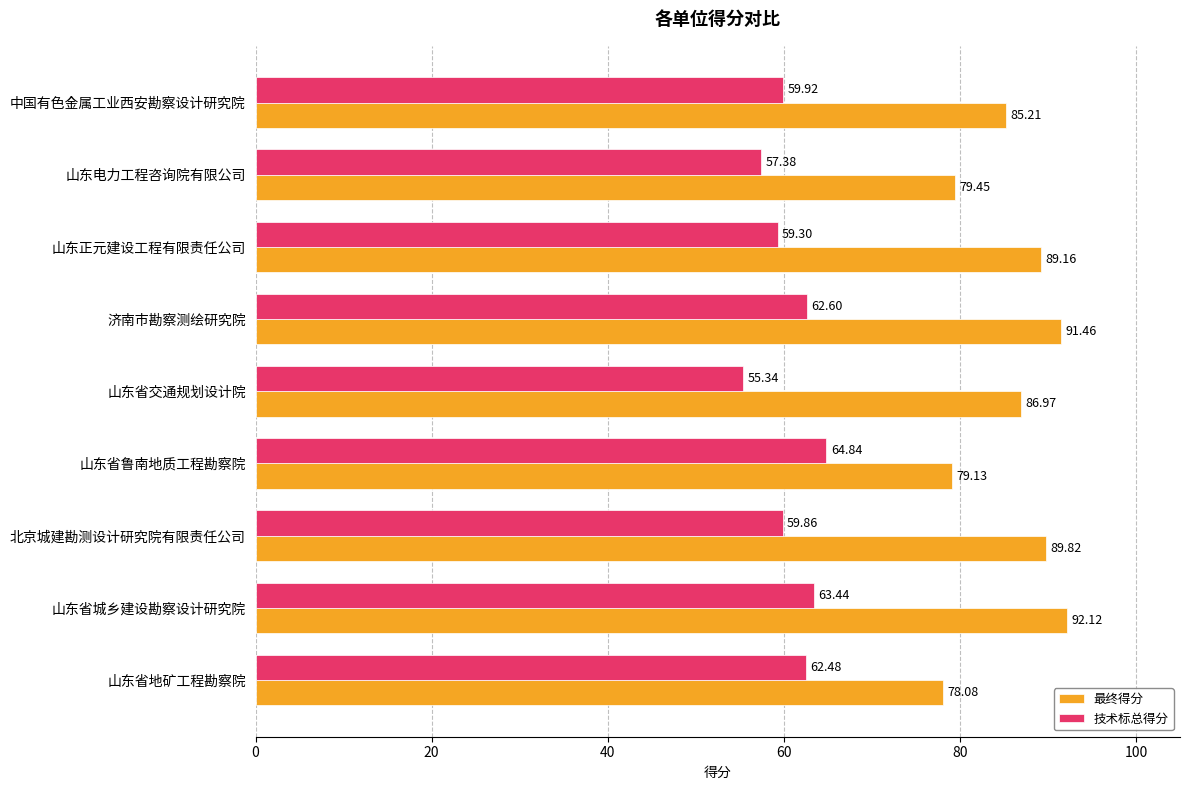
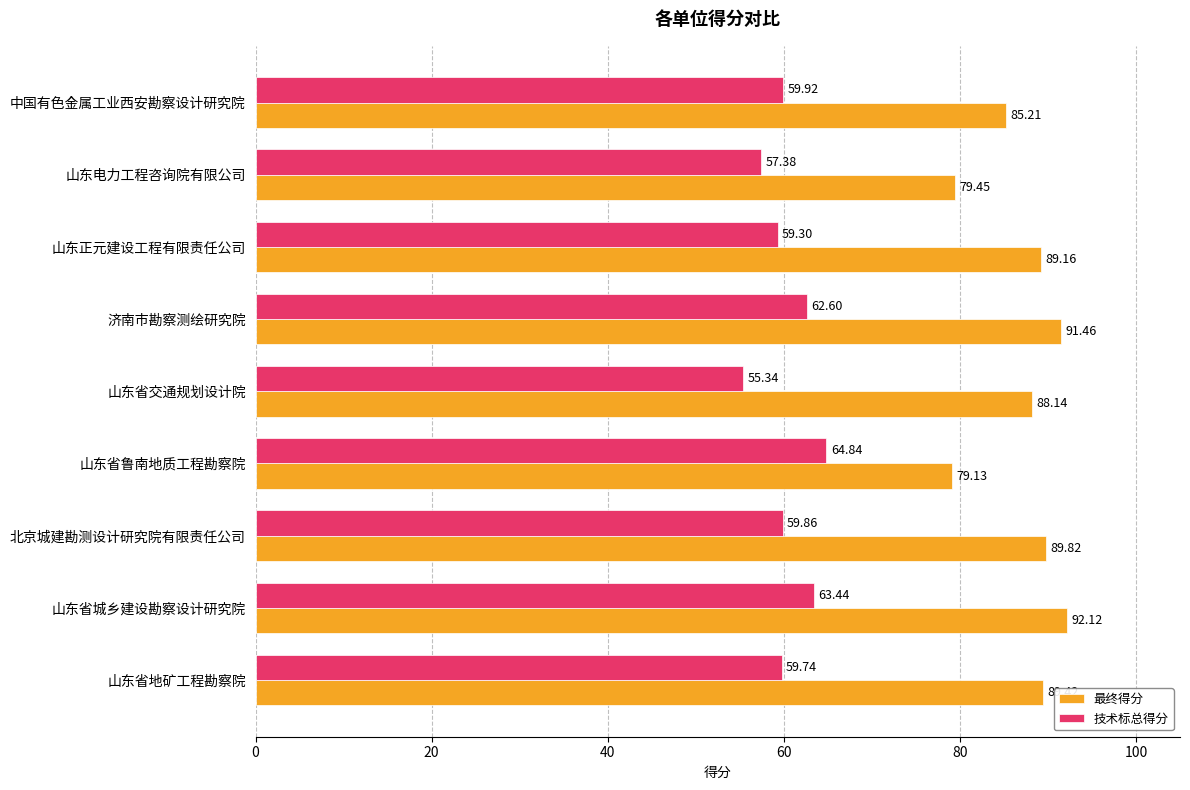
最终得分, 山东省交通规划设计院: 86.97 -> 88.14
技术标总得分, 山东省地矿工程勘察院: 62.48 -> 59.74
最终得分, 山东省地矿工程勘察院: 78 -> 89
